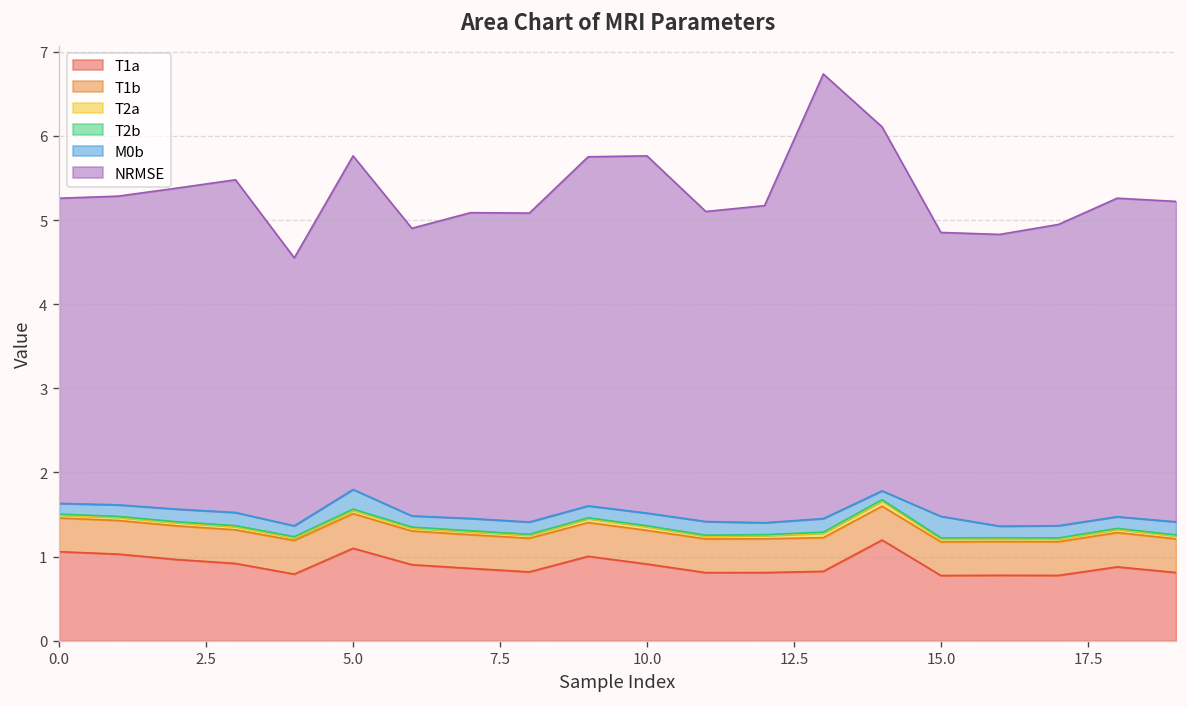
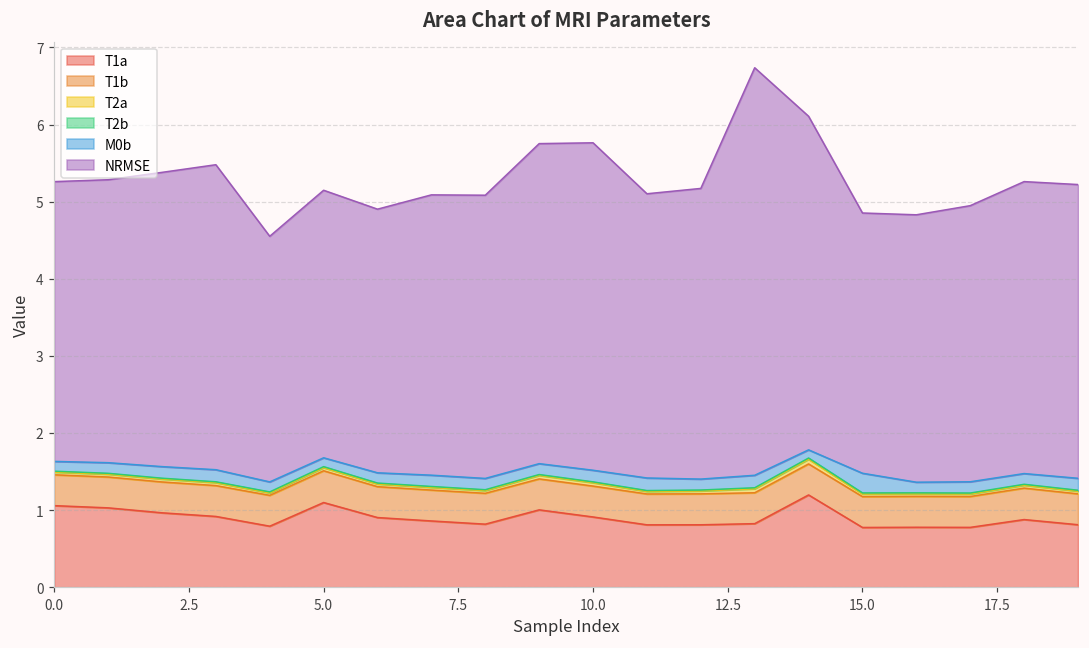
M0b, 5.0: 0.2 -> 0.1
NRMSE, 5.0: 4.0 -> 3.5
